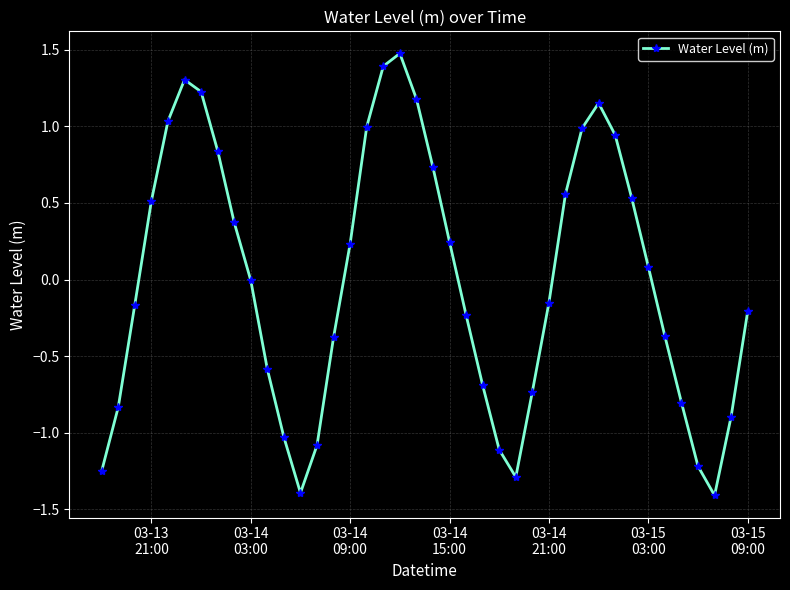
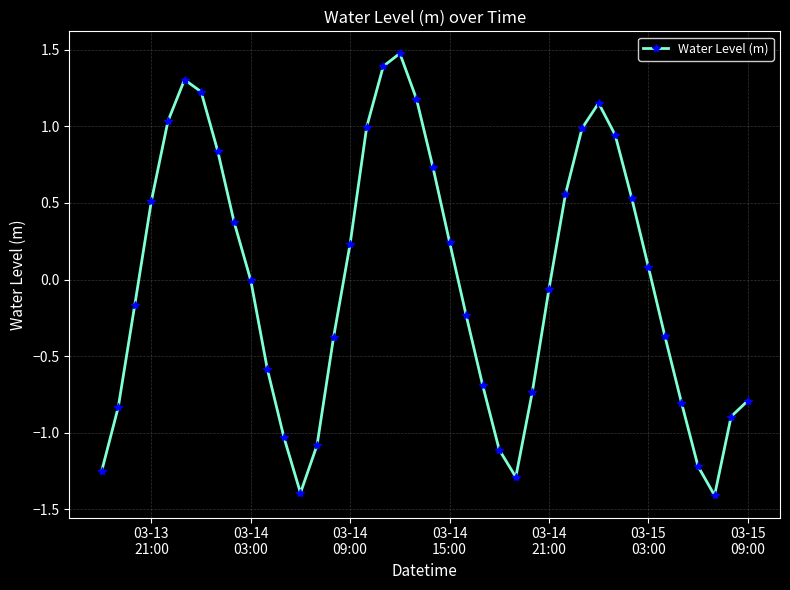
03-14 21:00: -0.15 -> -0.06
03-15 09:00: -0.21 -> -0.79
